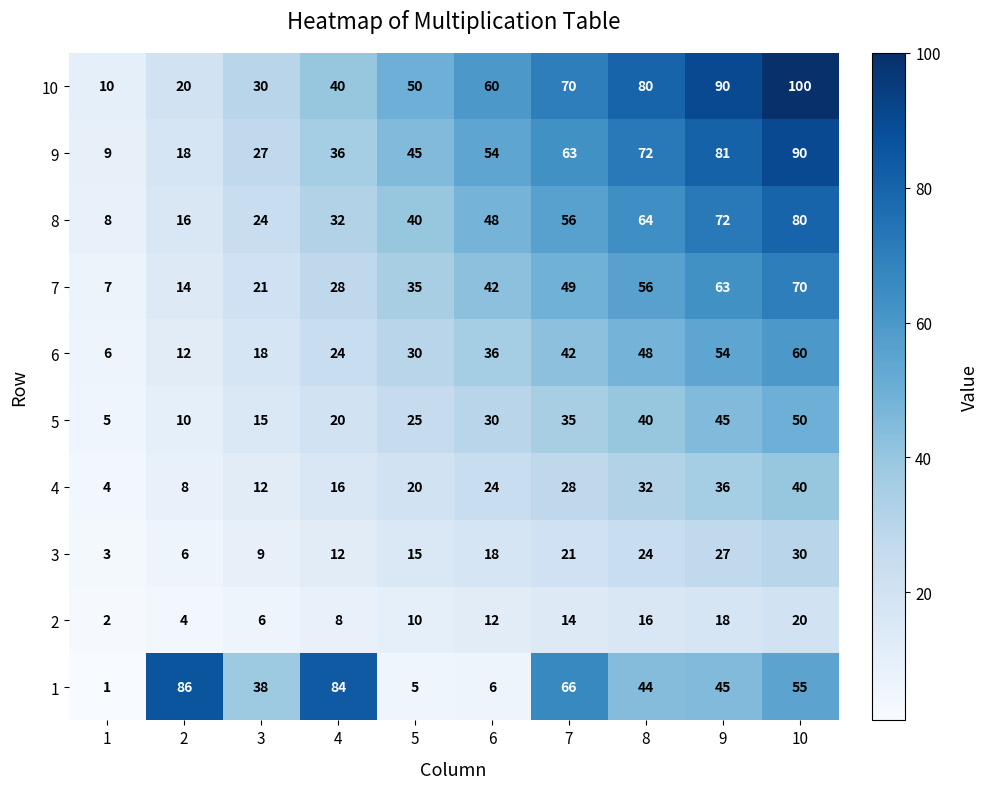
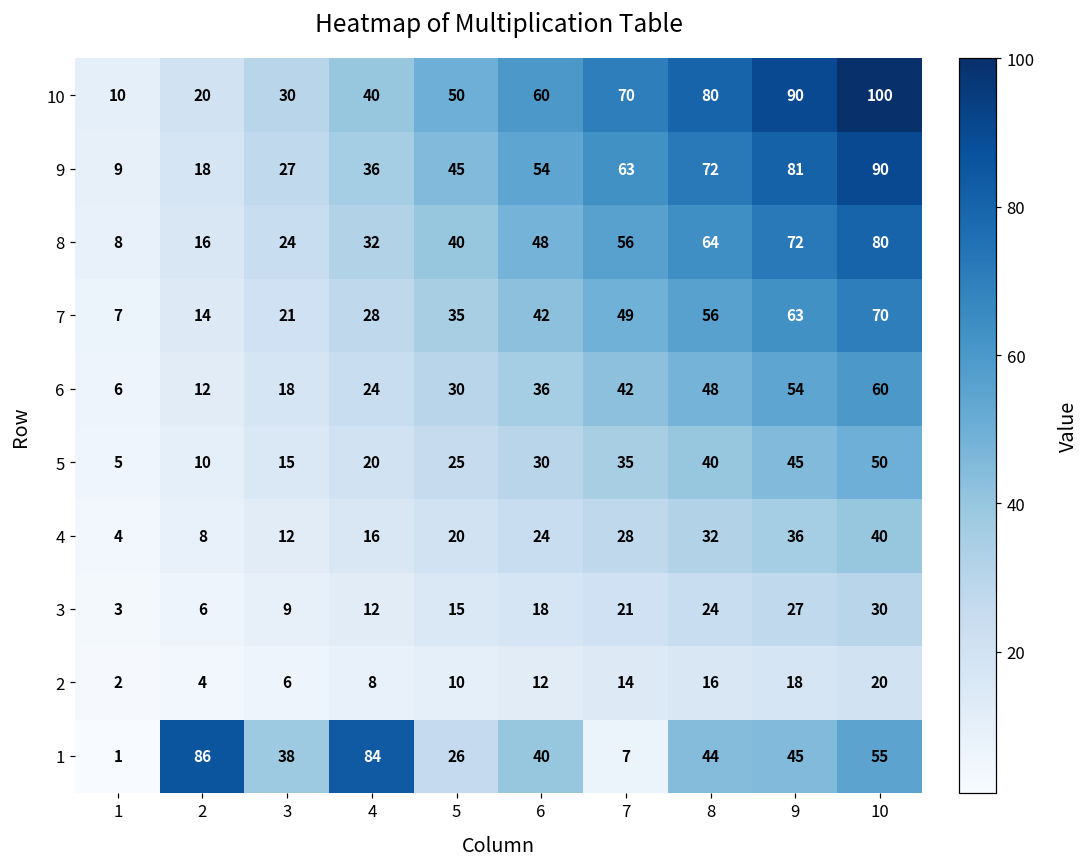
1, 5: 5 -> 26
1, 6: 6 -> 40
1, 7: 66 -> 7
